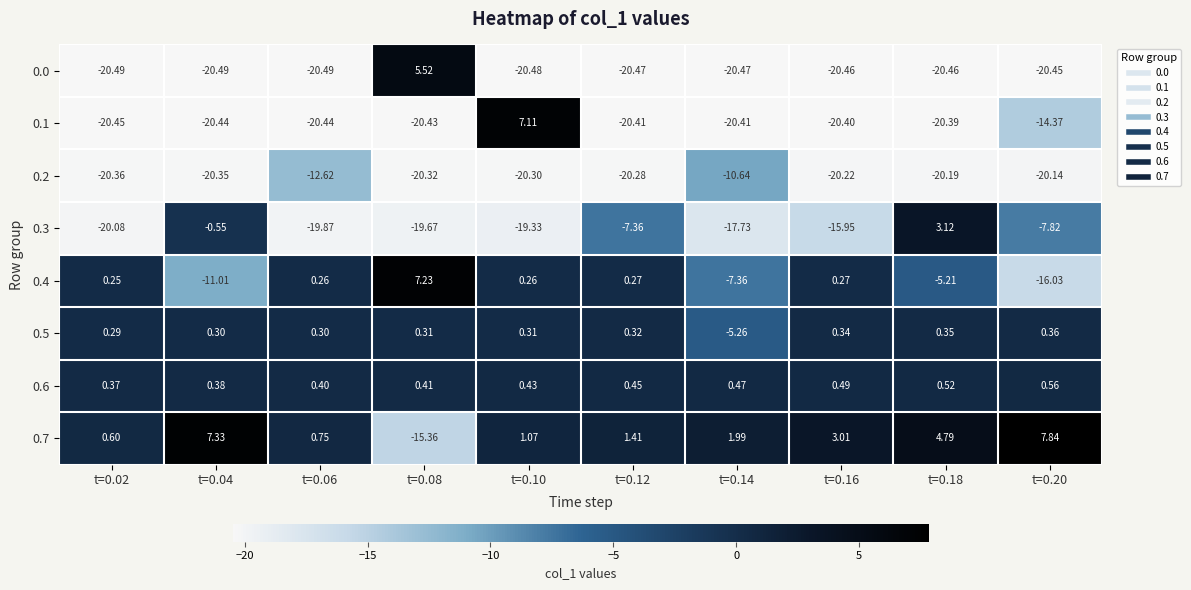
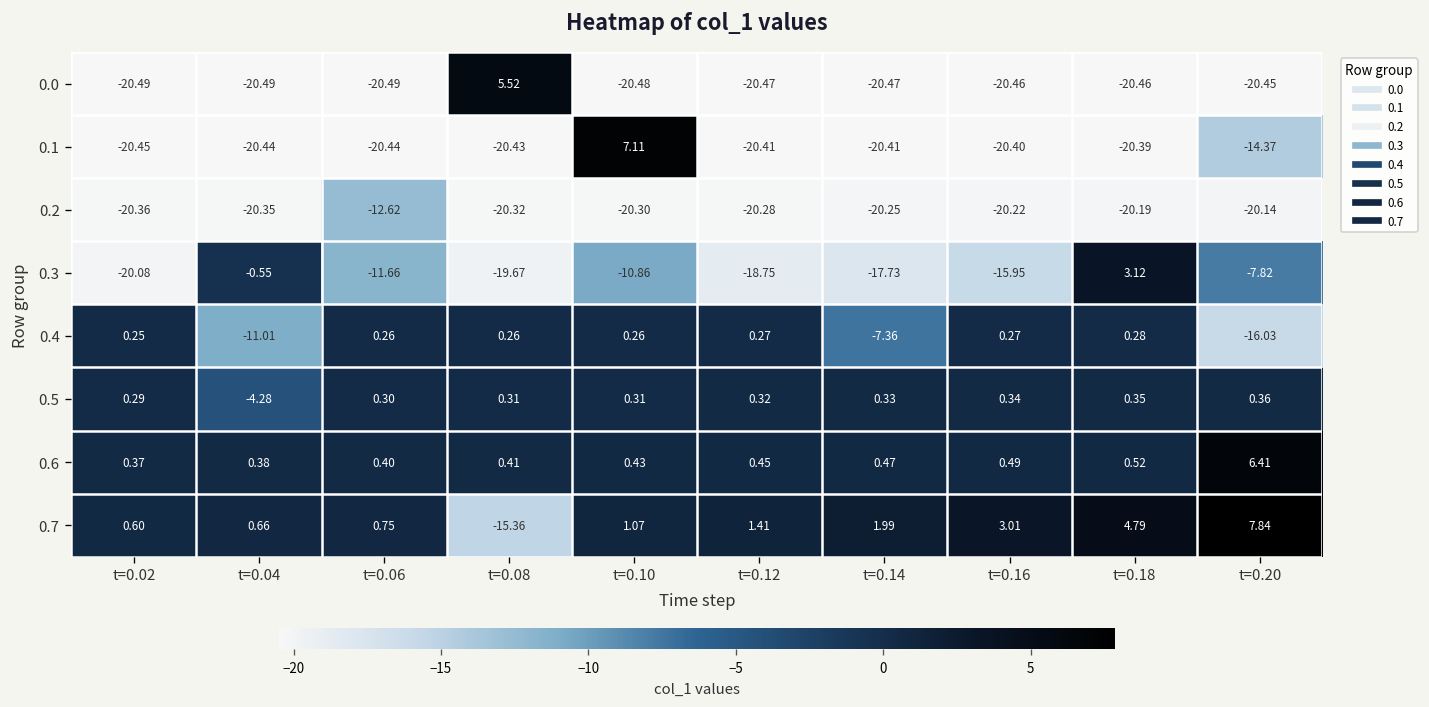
0.2, t=0.14: -10.64 -> -20.25
0.3, t=0.06: -19.87 -> -11.66
0.3, t=0.10: -19.33 -> -10.86
0.3, t=0.12: -7.36 -> -18.75
0.4, t=0.08: 7.23 -> 0.26
0.4, t=0.18: -5.21 -> 0.28
0.5, t=0.04: 0.30 -> -4.28
0.5, t=0.14: -5.26 -> 0.33
0.6, t=0.20: 0.56 -> 6.41
0.7, t=0.04: 7.33 -> 0.66
